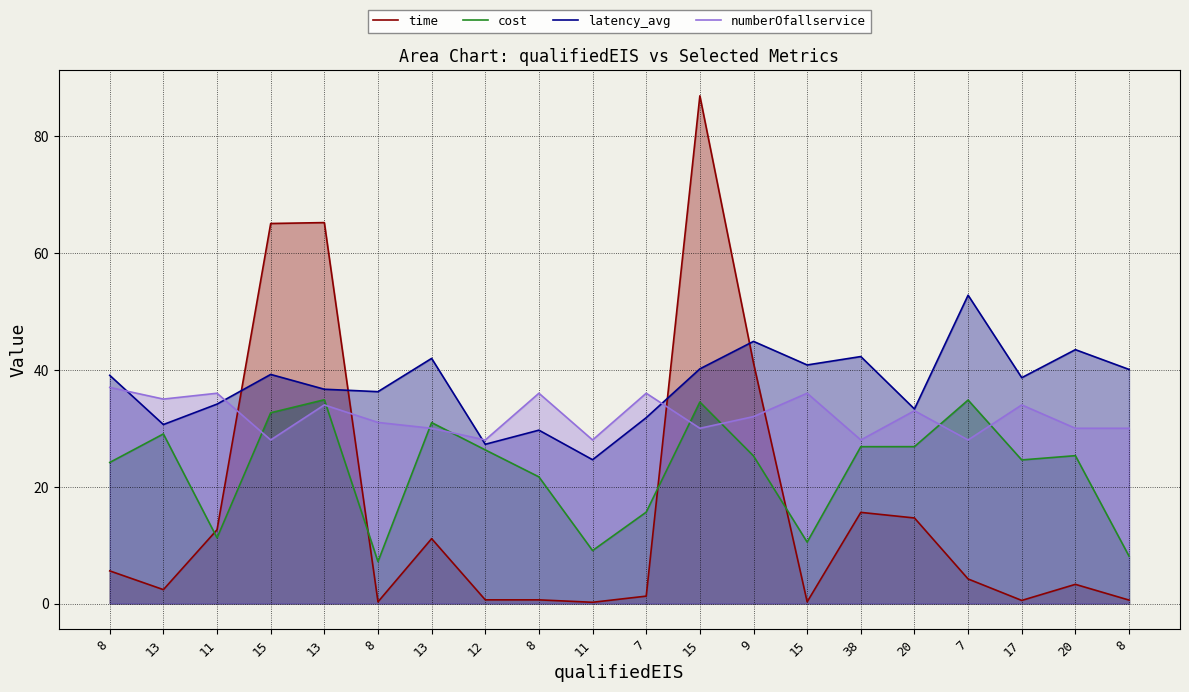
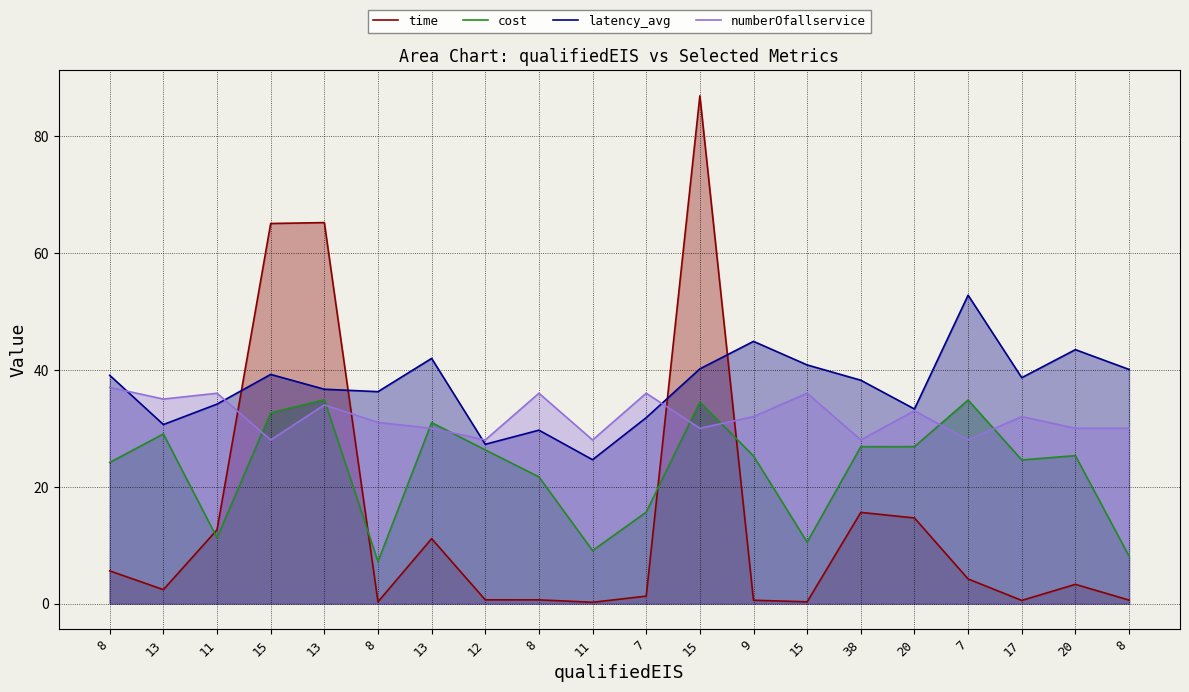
time, 9: 41 -> 1
latency_avg, 38: 42 -> 38
numberOfallservice, 17: 34 -> 32
